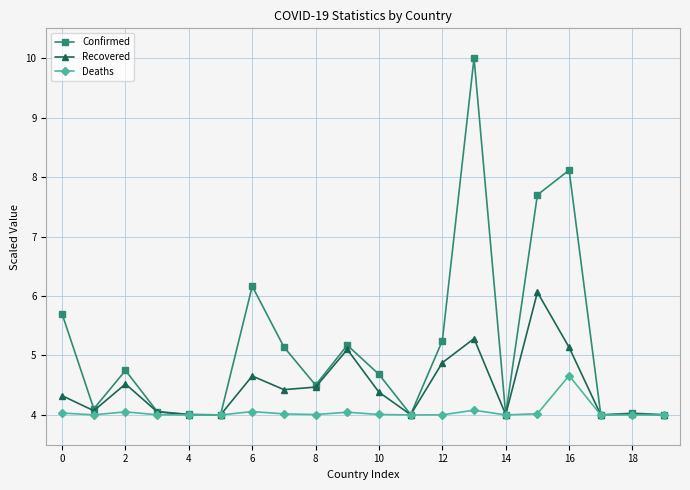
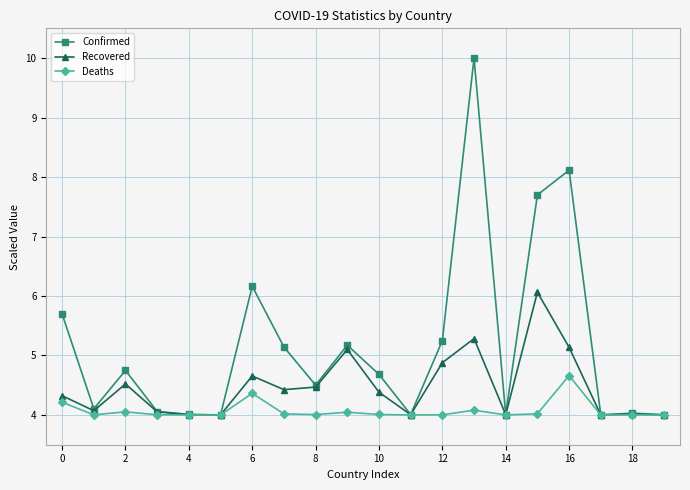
Deaths, 0: 4.0 -> 4.2
Deaths, 6: 4.1 -> 4.4
